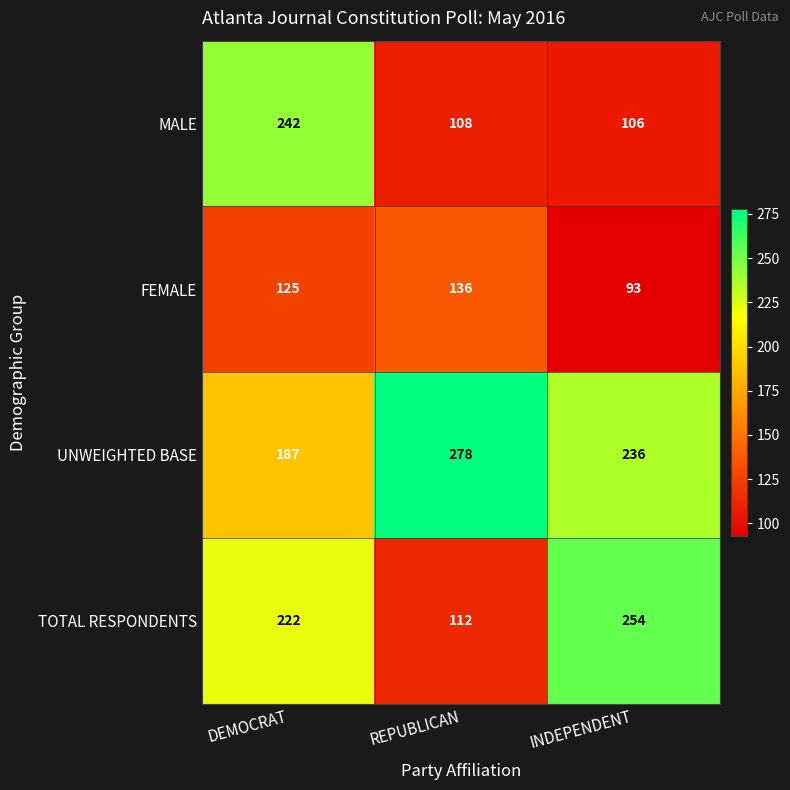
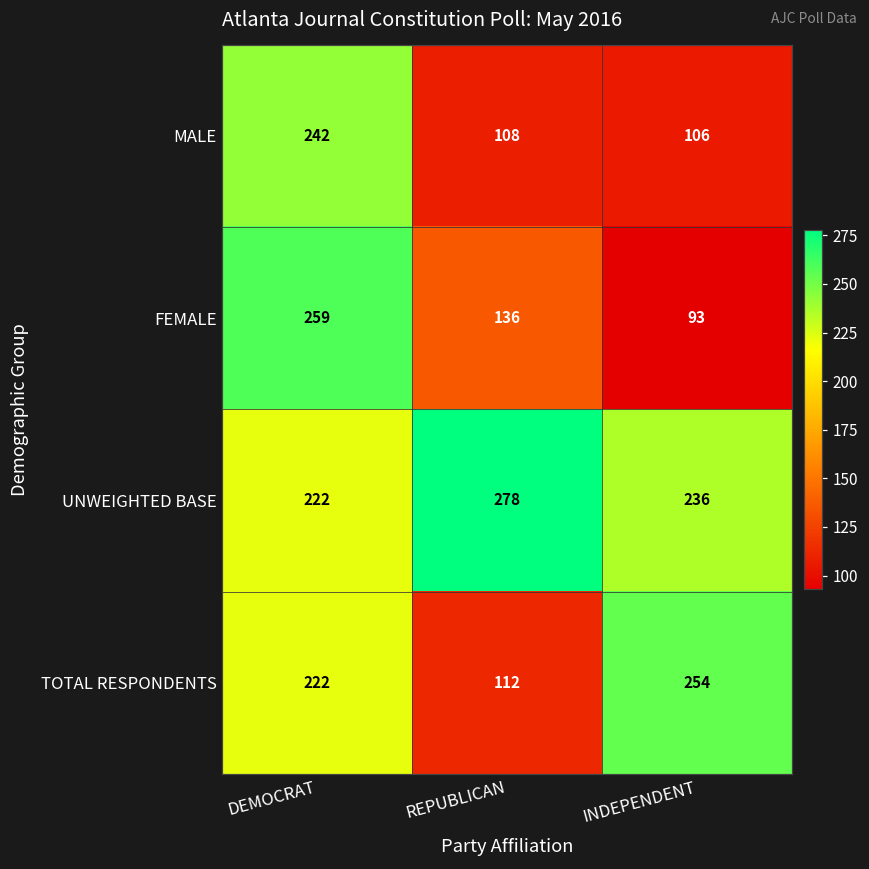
FEMALE, DEMOCRAT: 125 -> 259
UNWEIGHTED BASE, DEMOCRAT: 187 -> 222
